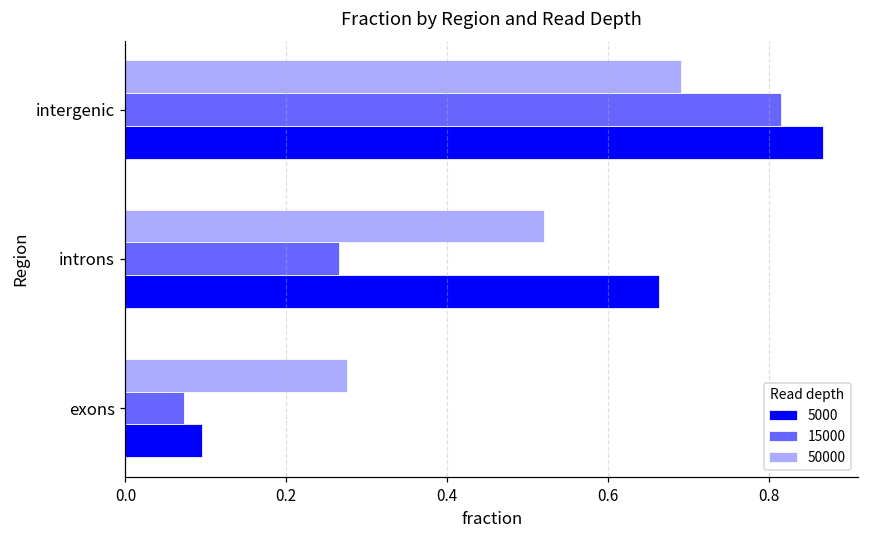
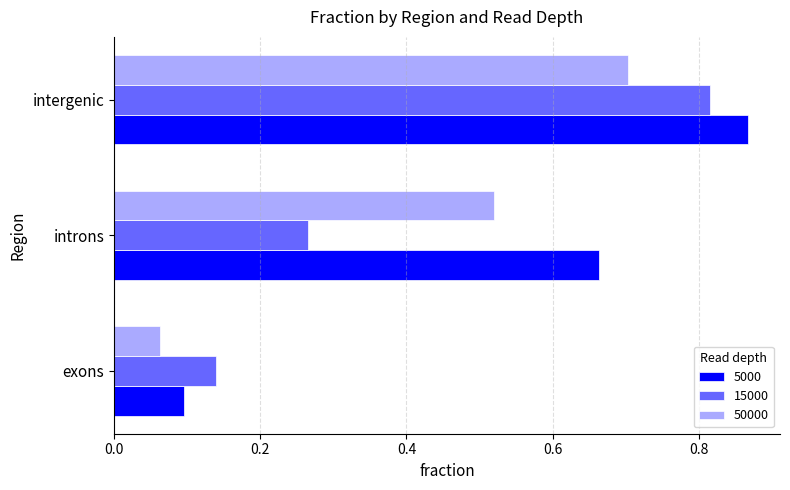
50000, intergenic: 0.69 -> 0.70
50000, exons: 0.28 -> 0.06
15000, exons: 0.07 -> 0.14
